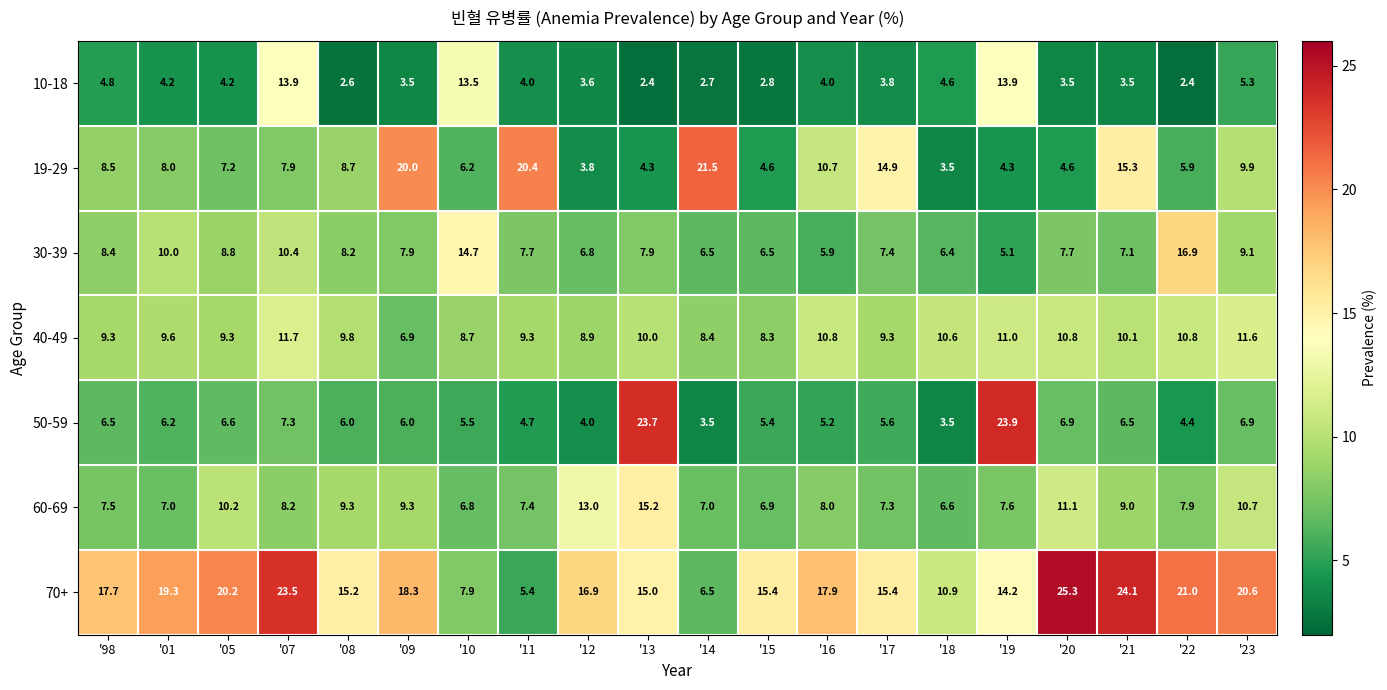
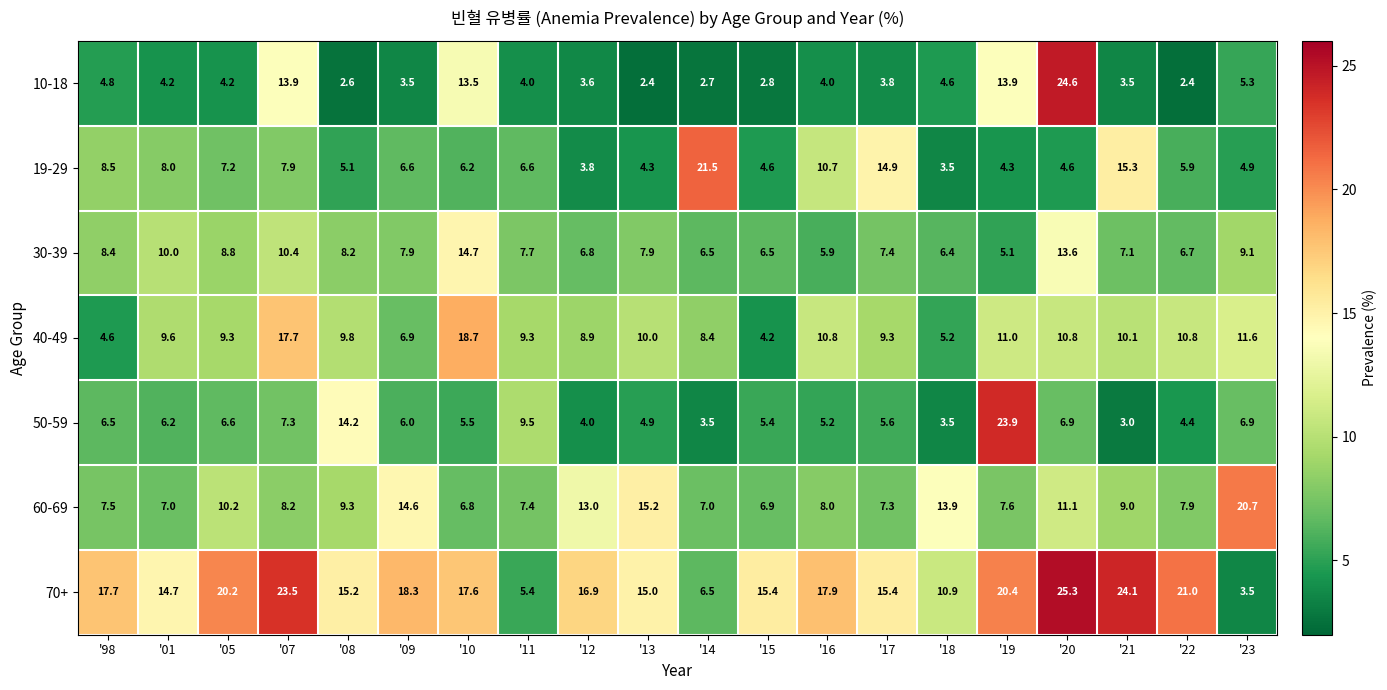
10-18, '20: 3.5 -> 24.6
19-29, '08: 8.7 -> 5.1
19-29, '09: 20.0 -> 6.6
19-29, '11: 20.4 -> 6.6
19-29, '23: 9.9 -> 4.9
30-39, '20: 7.7 -> 13.6
30-39, '22: 16.9 -> 6.7
40-49, '98: 9.3 -> 4.6
40-49, '07: 11.7 -> 17.7
40-49, '10: 8.7 -> 18.7
40-49, '15: 8.3 -> 4.2
40-49, '18: 10.6 -> 5.2
50-59, '08: 6.0 -> 14.2
50-59, '11: 4.7 -> 9.5
50-59, '13: 23.7 -> 4.9
50-59, '21: 6.5 -> 3.0
60-69, '09: 9.3 -> 14.6
60-69, '18: 6.6 -> 13.9
60-69, '23: 10.7 -> 20.7
70+, '01: 19.3 -> 14.7
70+, '10: 7.9 -> 17.6
70+, '19: 14.2 -> 20.4
70+, '23: 20.6 -> 3.5
